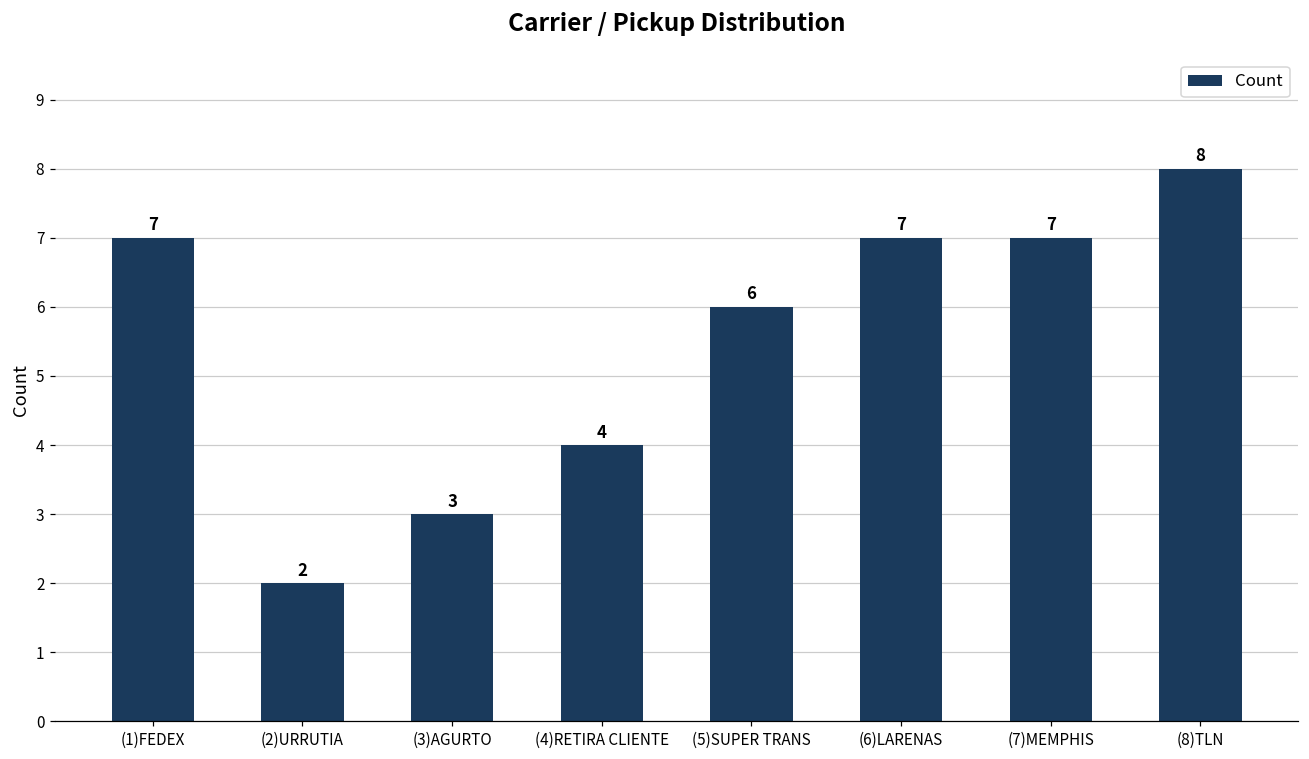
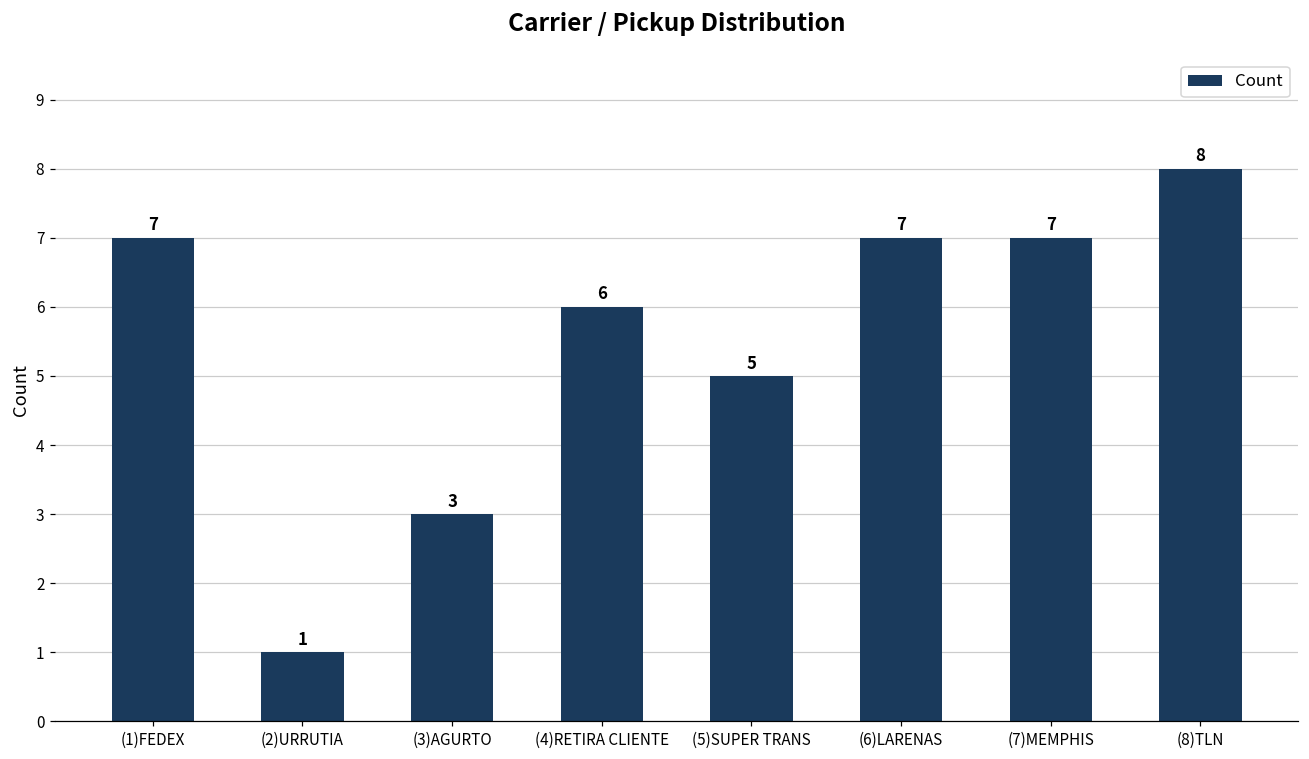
(2)URRUTIA: 2 -> 1
(4)RETIRA CLIENTE: 4 -> 6
(5)SUPER TRANS: 6 -> 5
